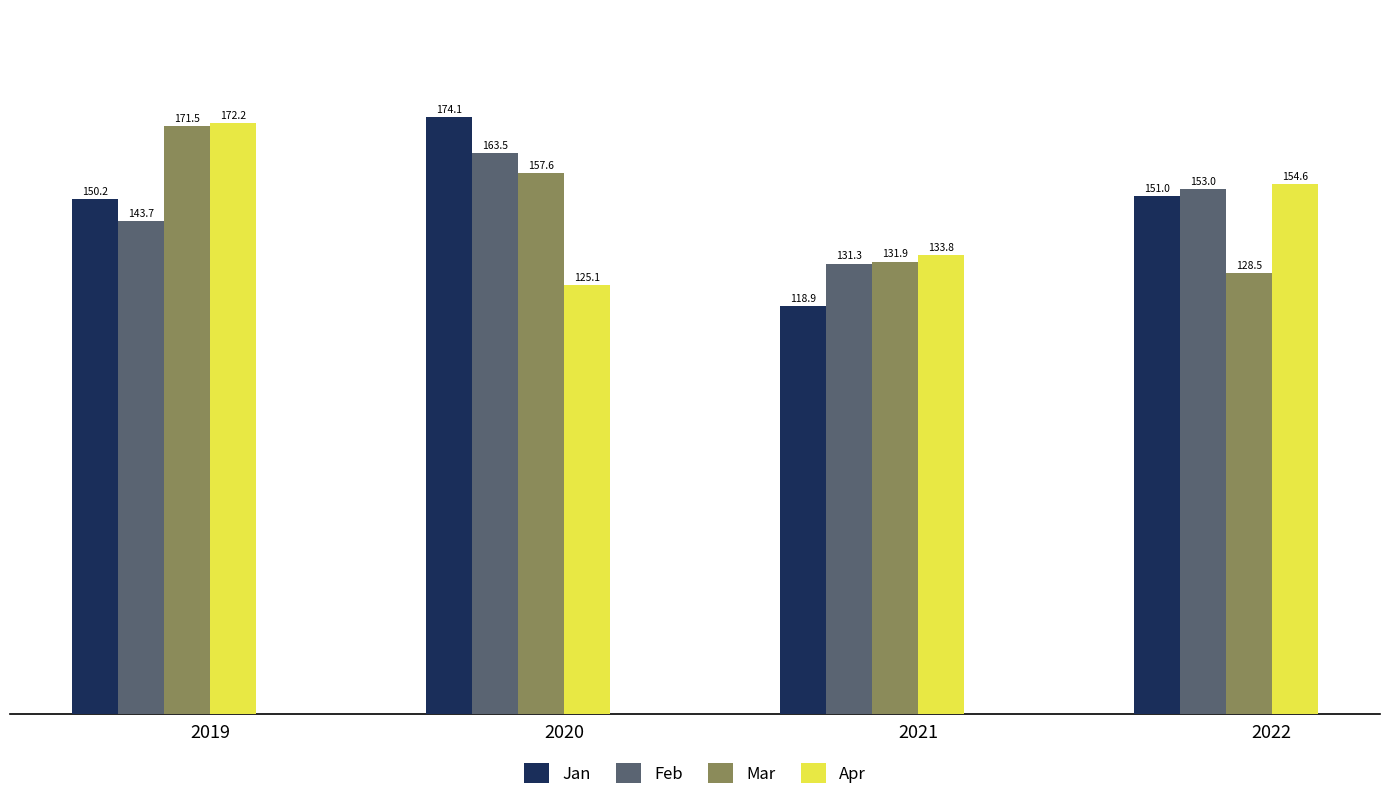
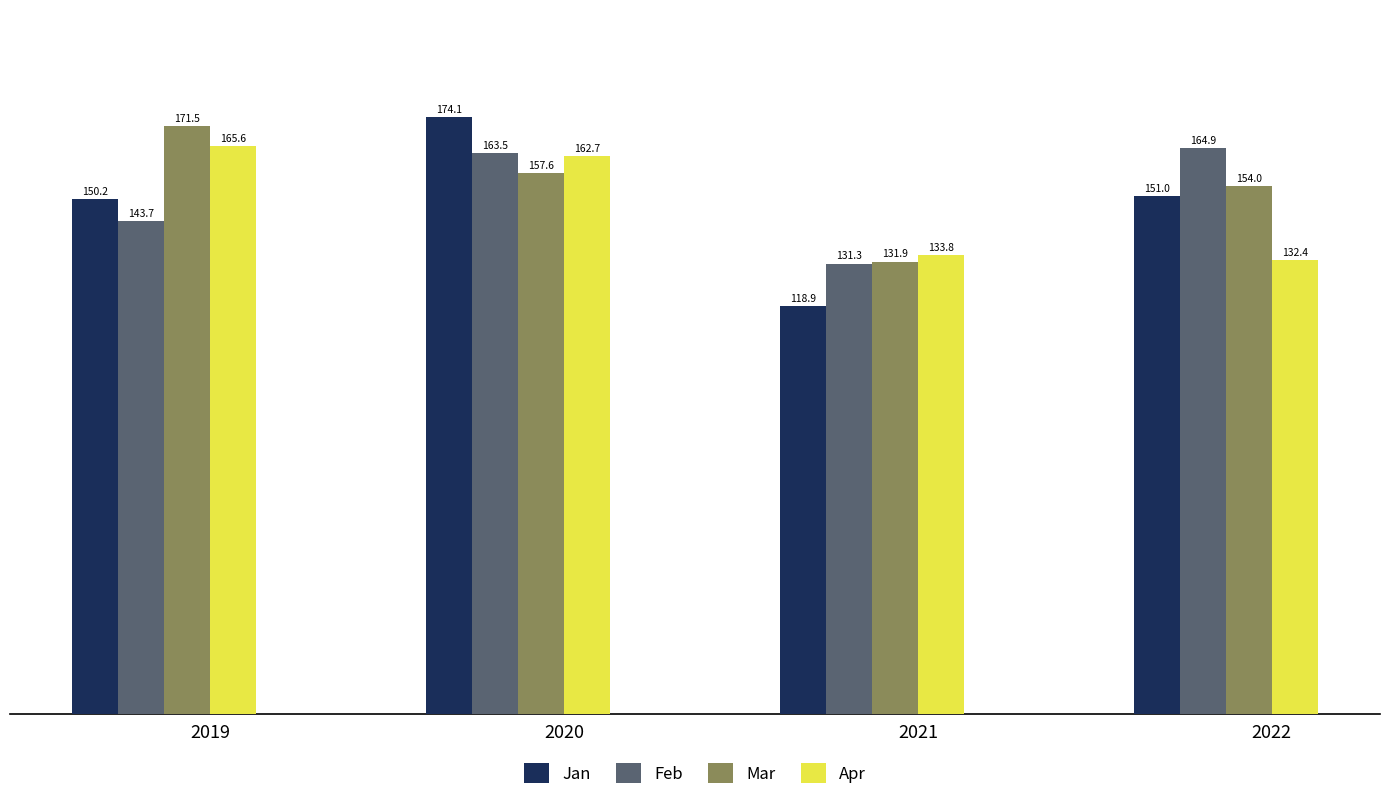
Apr, 2019: 172.2 -> 165.6
Apr, 2020: 125.1 -> 162.7
Feb, 2022: 153.0 -> 164.9
Mar, 2022: 128.5 -> 154.0
Apr, 2022: 154.6 -> 132.4
